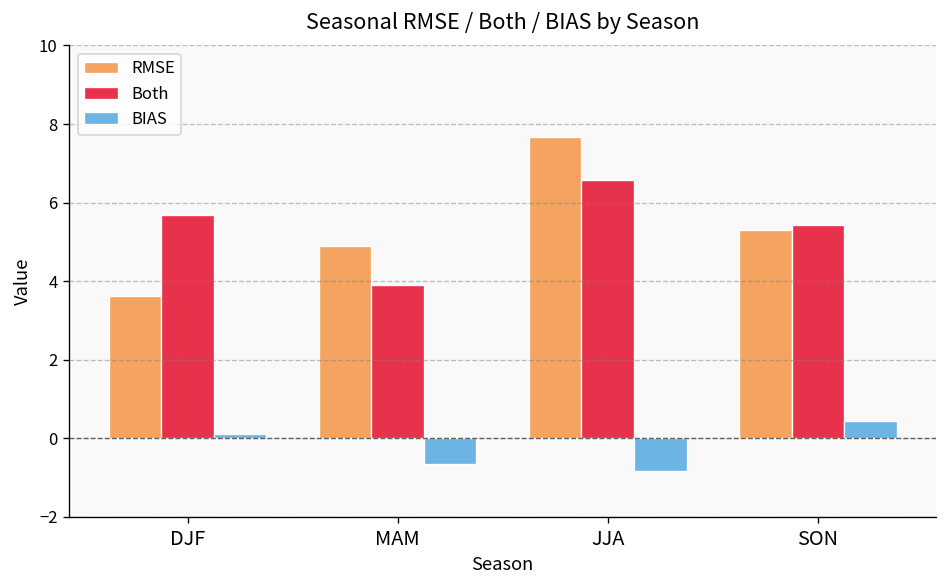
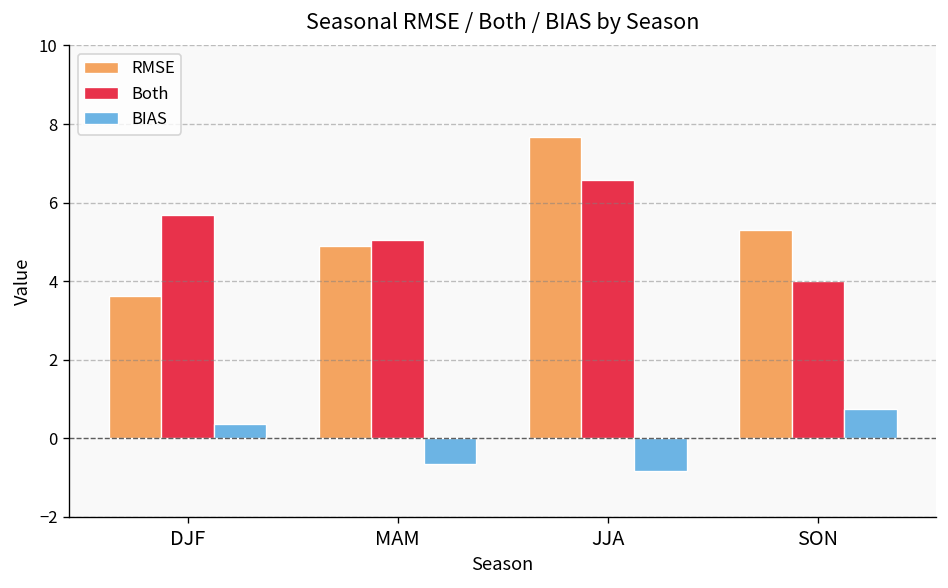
BIAS, DJF: 0.1 -> 0.4
Both, MAM: 3.9 -> 5.1
Both, SON: 5.4 -> 4.0
BIAS, SON: 0.4 -> 0.7
